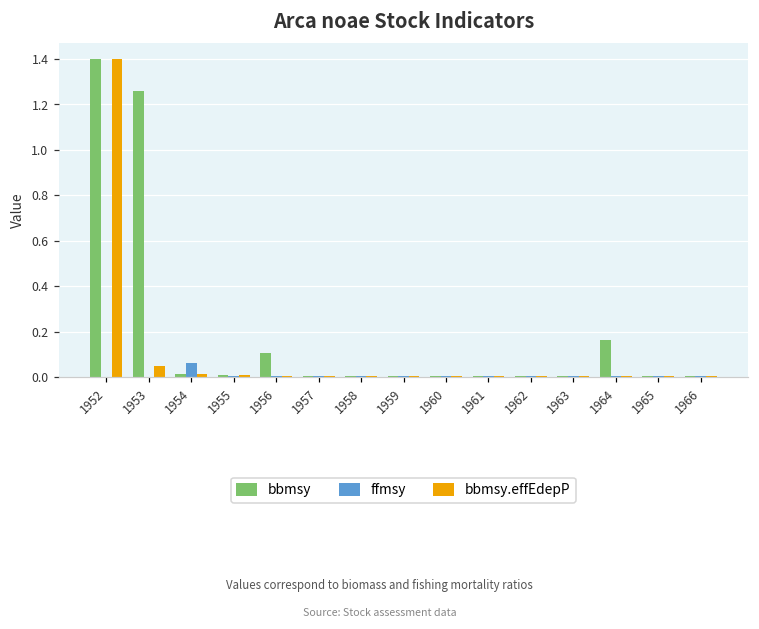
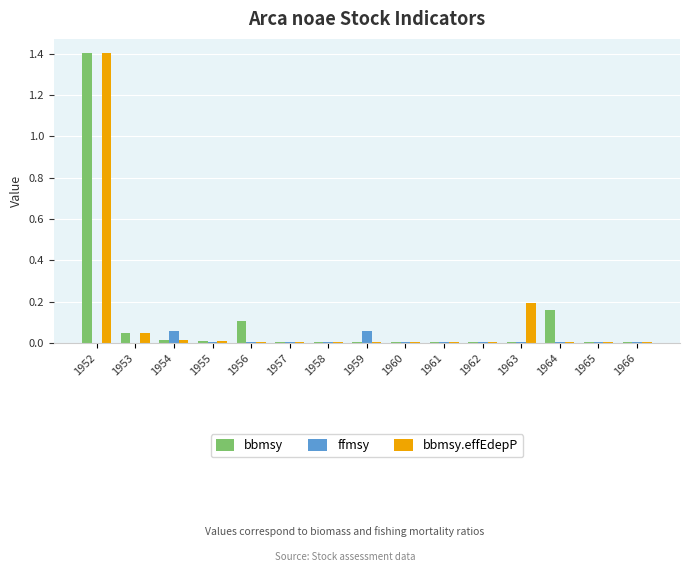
bbmsy, 1953: 1.26 -> 0.05
ffmsy, 1959: 0.00 -> 0.06
bbmsy.effEdepP, 1963: 0.01 -> 0.19
